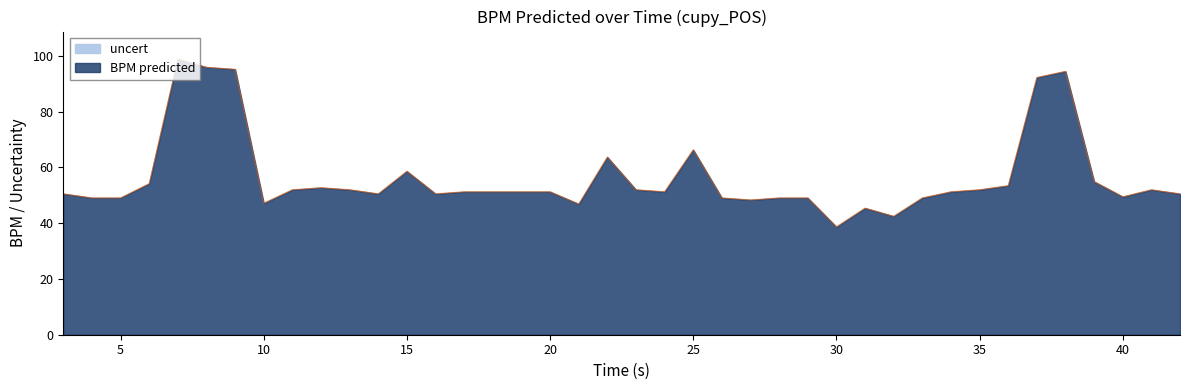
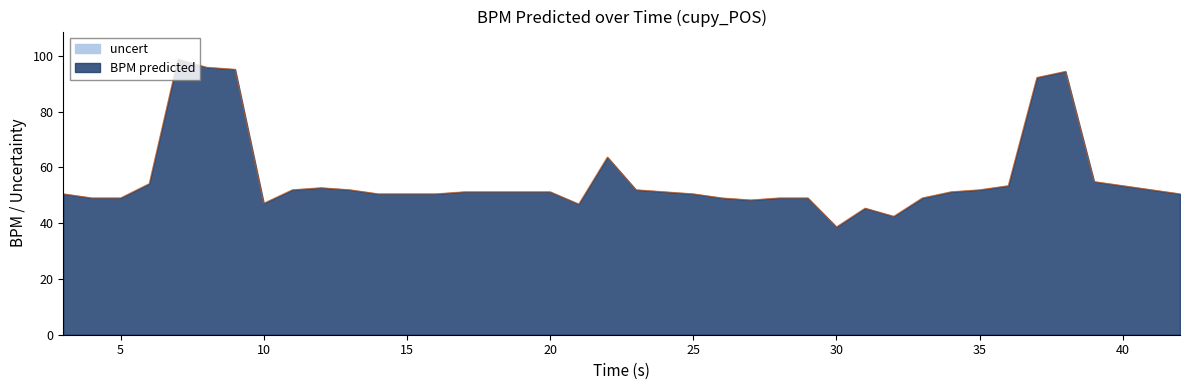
BPM predicted, 15: 59 -> 51
BPM predicted, 25: 66 -> 51
BPM predicted, 40: 49 -> 53
